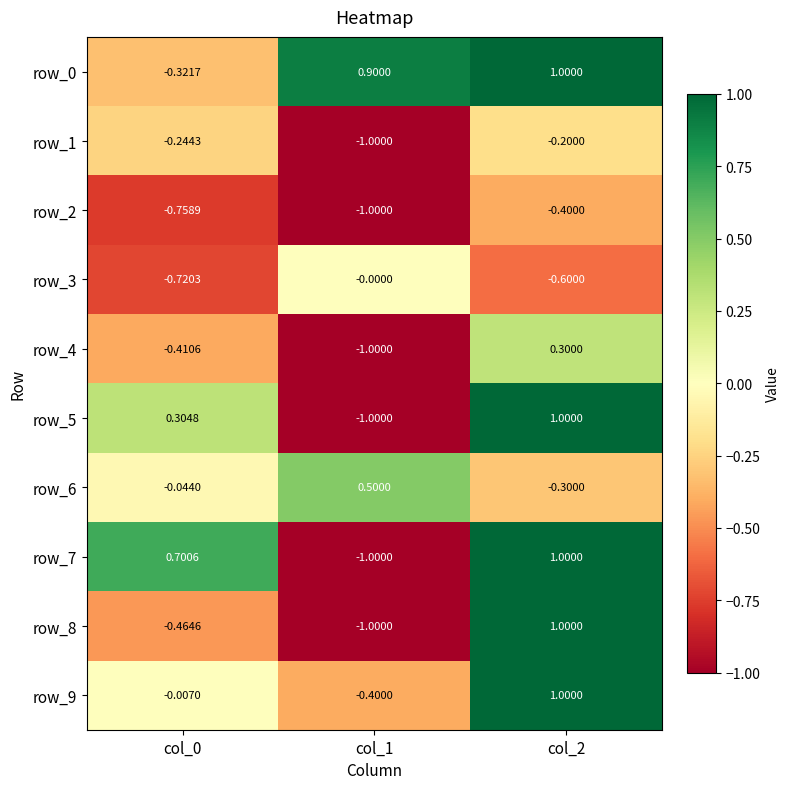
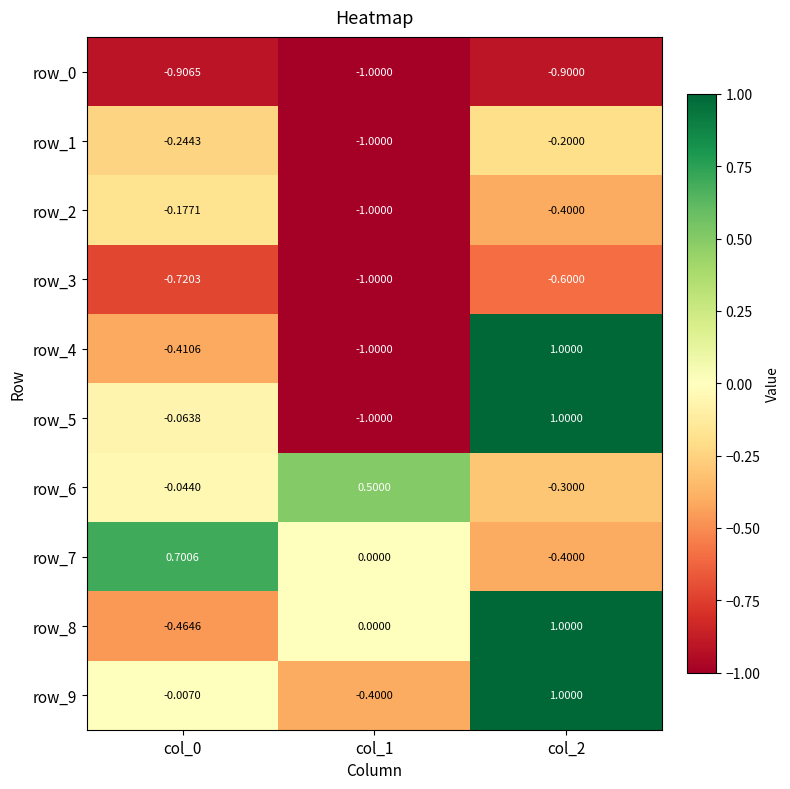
row_0, col_0: -0.3217 -> -0.9065
row_0, col_1: 0.9000 -> -1.0000
row_0, col_2: 1.0000 -> -0.9000
row_2, col_0: -0.7589 -> -0.1771
row_3, col_1: -0.0000 -> -1.0000
row_4, col_2: 0.3000 -> 1.0000
row_5, col_0: 0.3048 -> -0.0638
row_7, col_1: -1.0000 -> 0.0000
row_7, col_2: 1.0000 -> -0.4000
row_8, col_1: -1.0000 -> 0.0000
